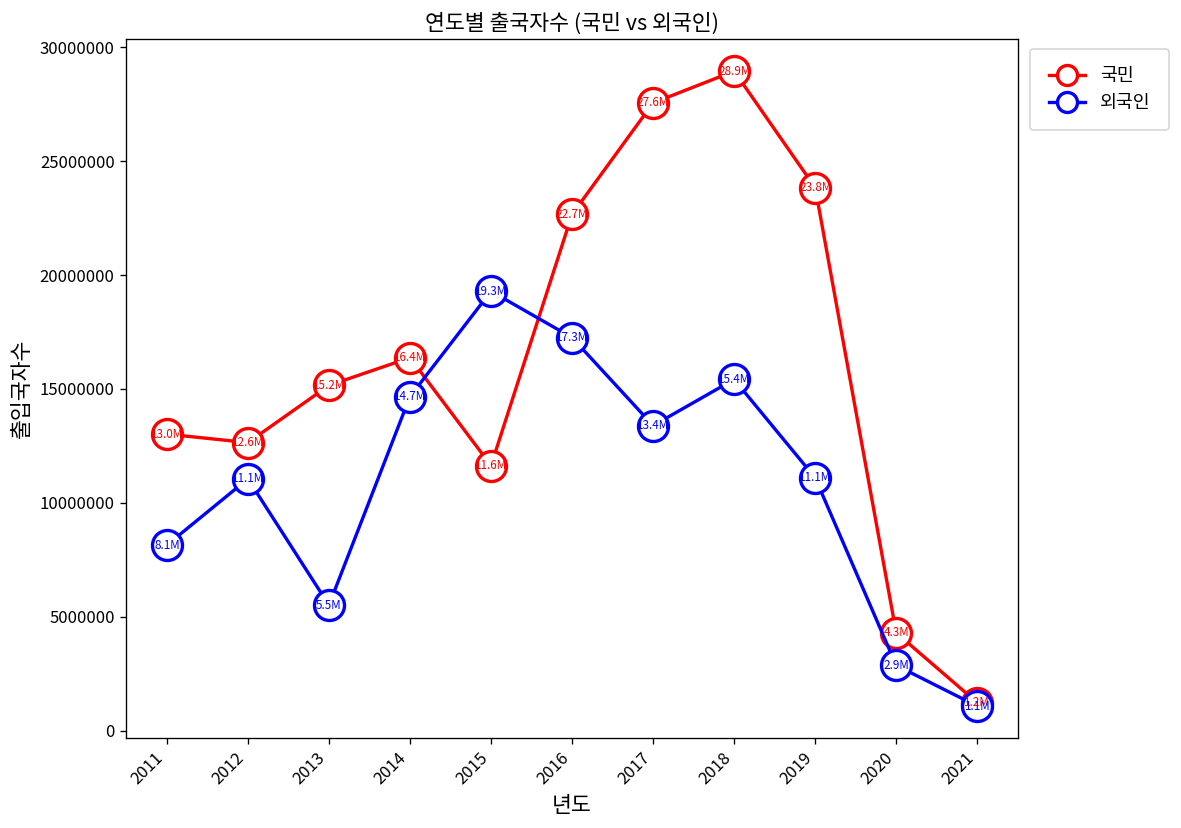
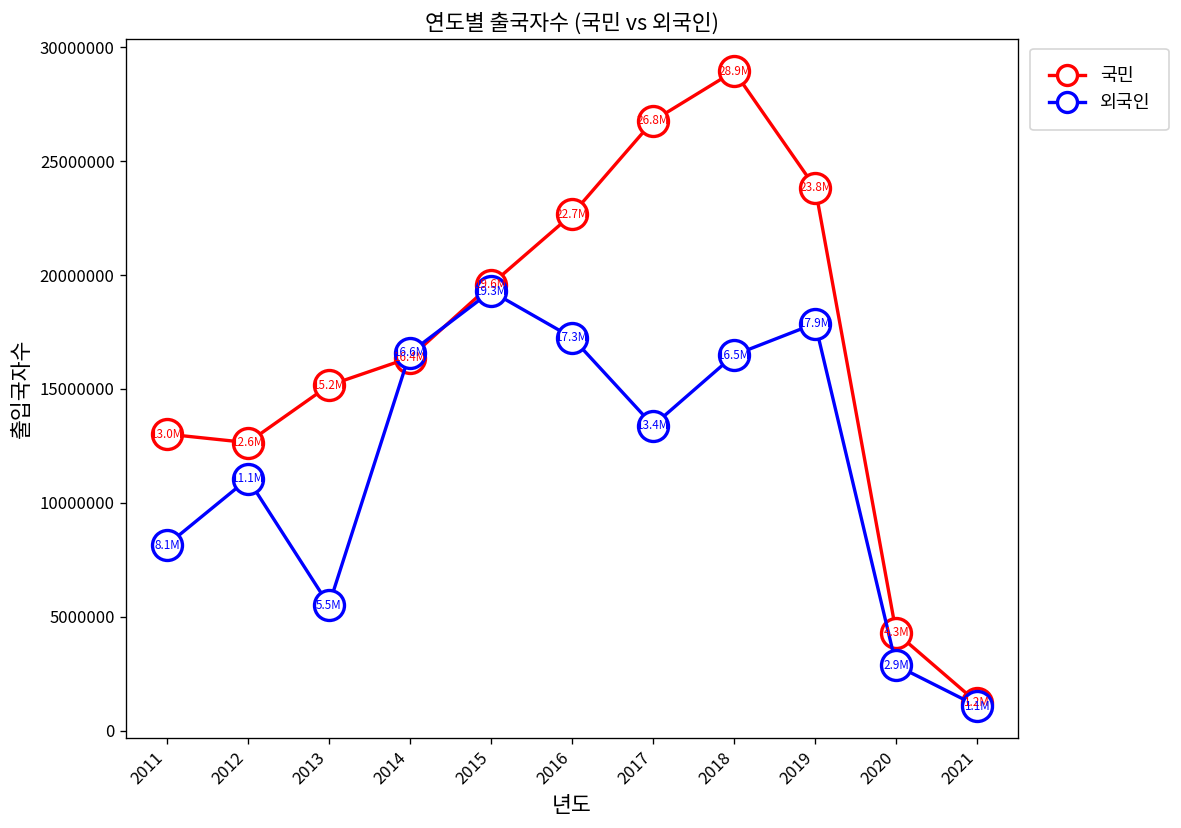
외국인, 2014: 14.7M -> 16.6M
국민, 2015: 11.6M -> 19.6M
국민, 2017: 27.6M -> 26.8M
외국인, 2018: 15.4M -> 16.5M
외국인, 2019: 11.1M -> 17.9M
